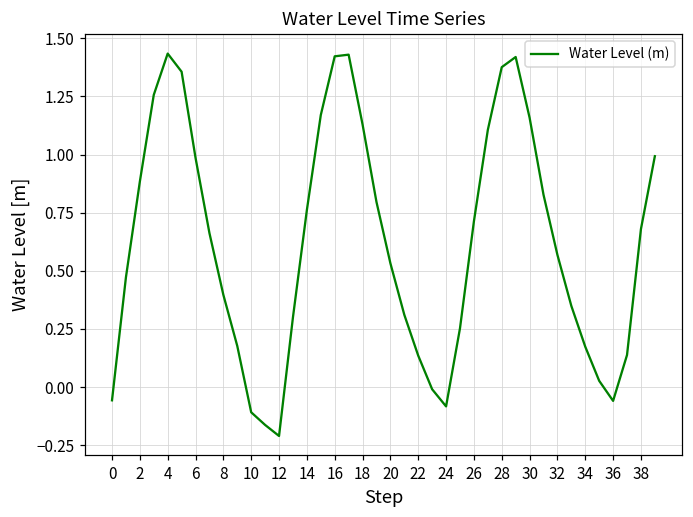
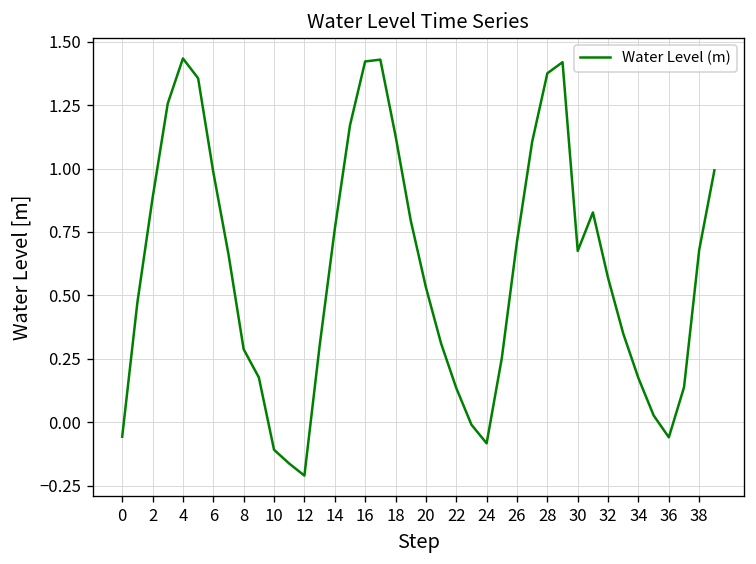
8: 0.40 -> 0.29
30: 1.16 -> 0.68
